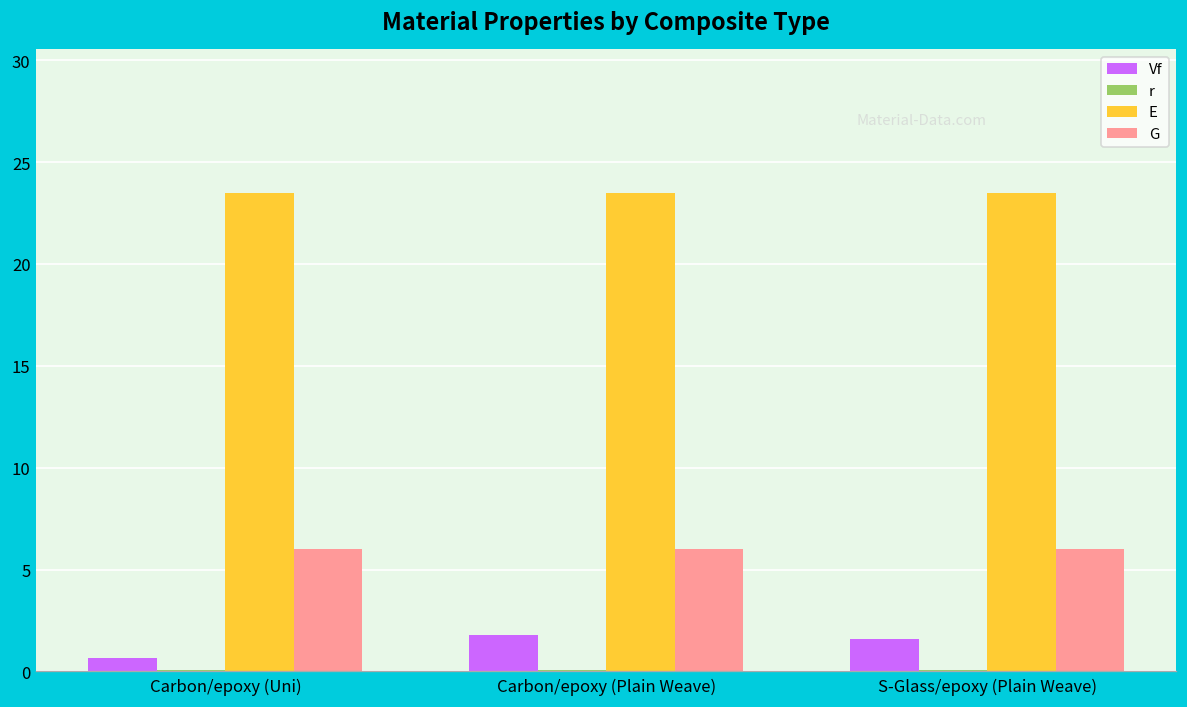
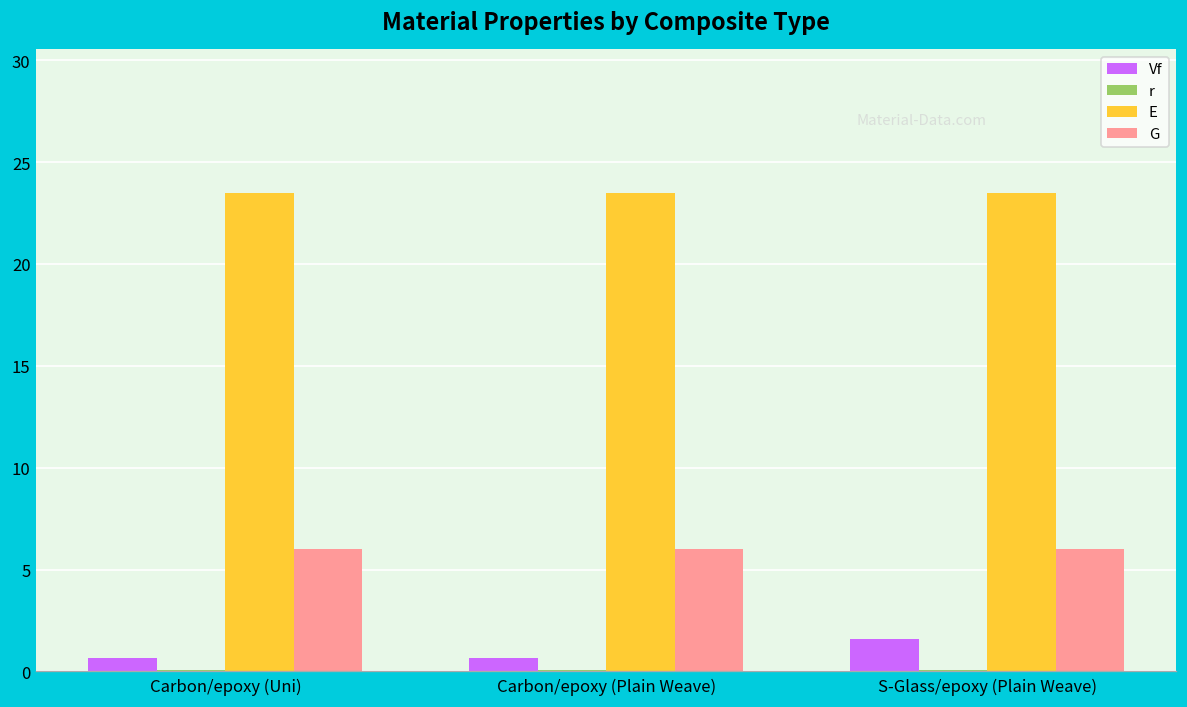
Vf, Carbon/epoxy (Plain Weave): 1.8 -> 0.7
